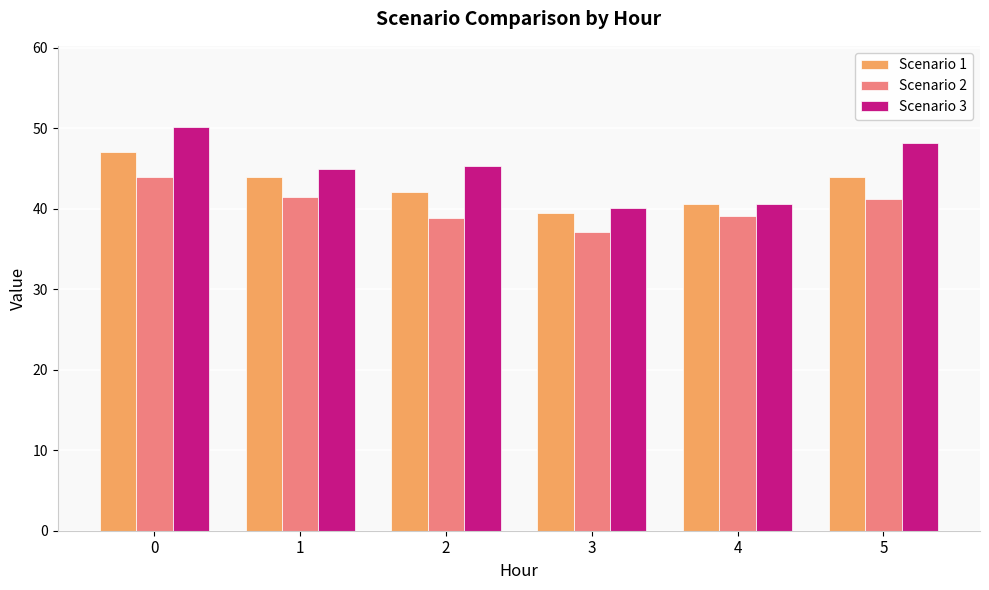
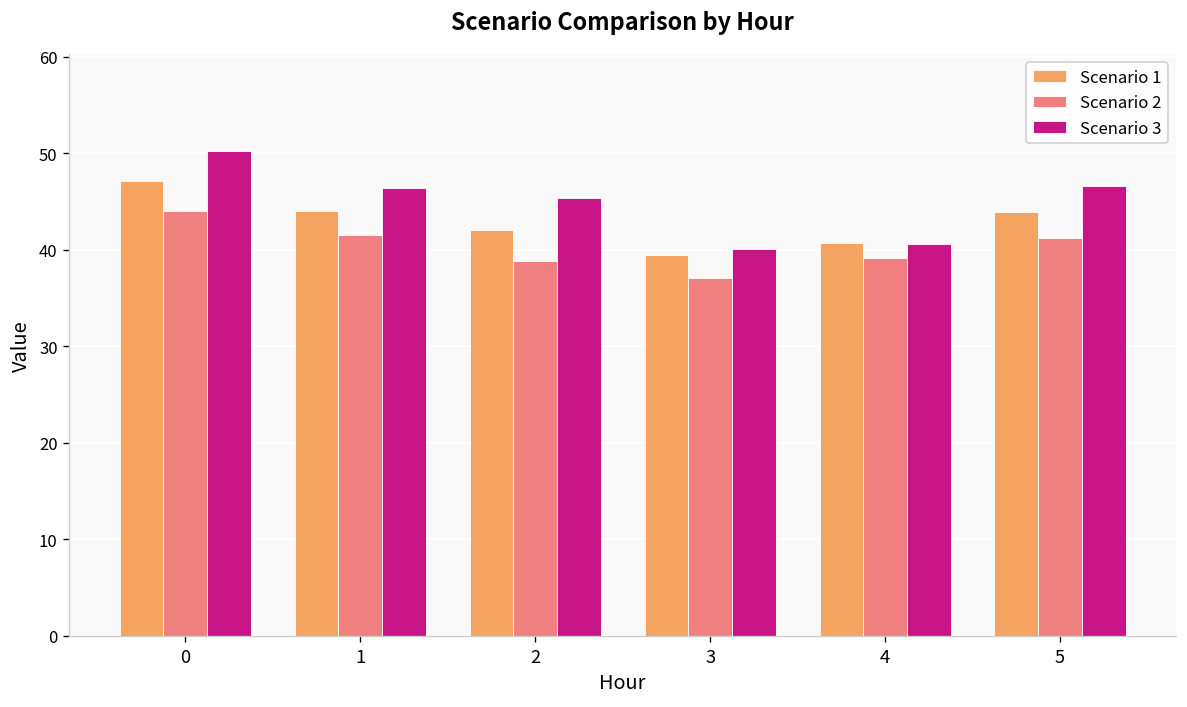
Scenario 3, 1: 45 -> 46
Scenario 3, 5: 48 -> 47
